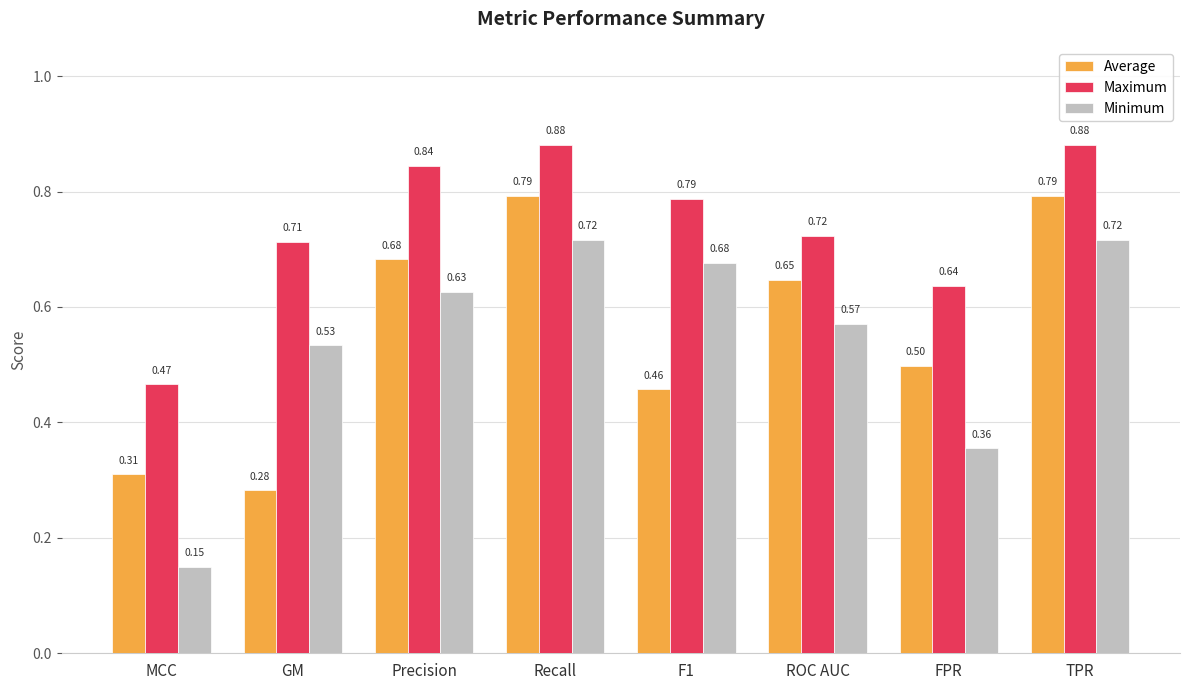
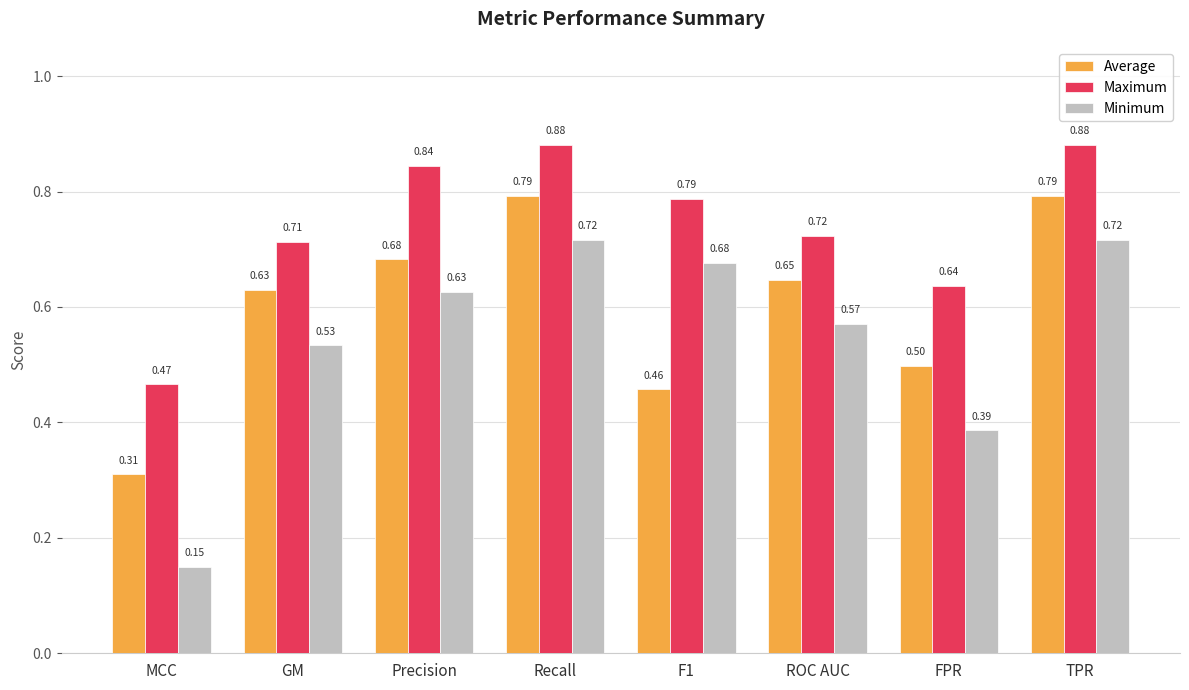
Average, GM: 0.28 -> 0.63
Minimum, FPR: 0.36 -> 0.39
